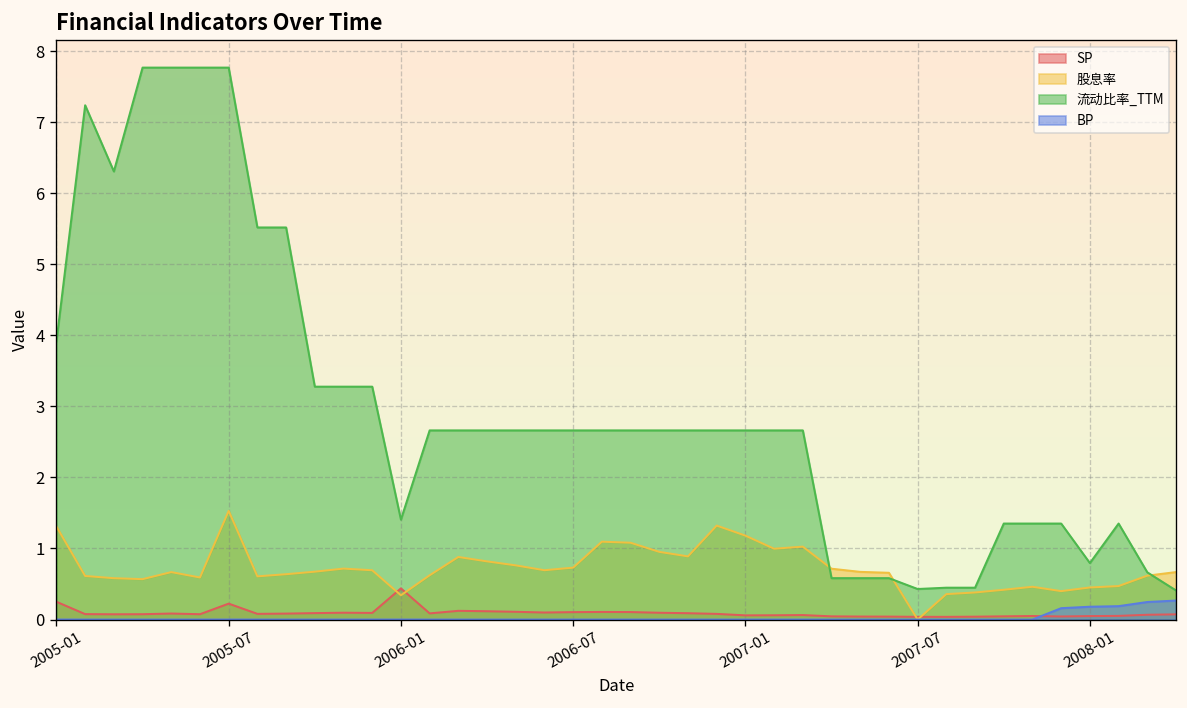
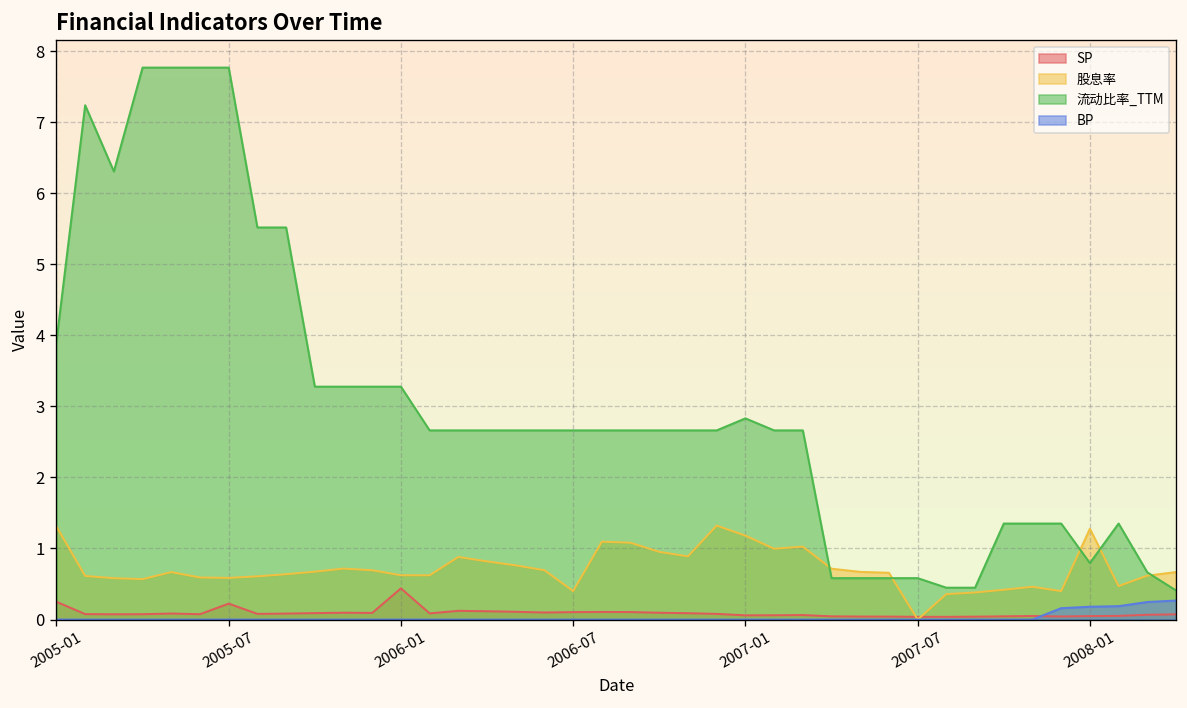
股息率, 2005-07: 1.5 -> 0.6
股息率, 2006-01: 0.3 -> 0.6
流动比率_TTM, 2006-01: 1.4 -> 3.3
股息率, 2006-07: 0.7 -> 0.4
流动比率_TTM, 2007-01: 2.7 -> 2.8
流动比率_TTM, 2007-07: 0.4 -> 0.6
股息率, 2008-01: 0.5 -> 1.3
